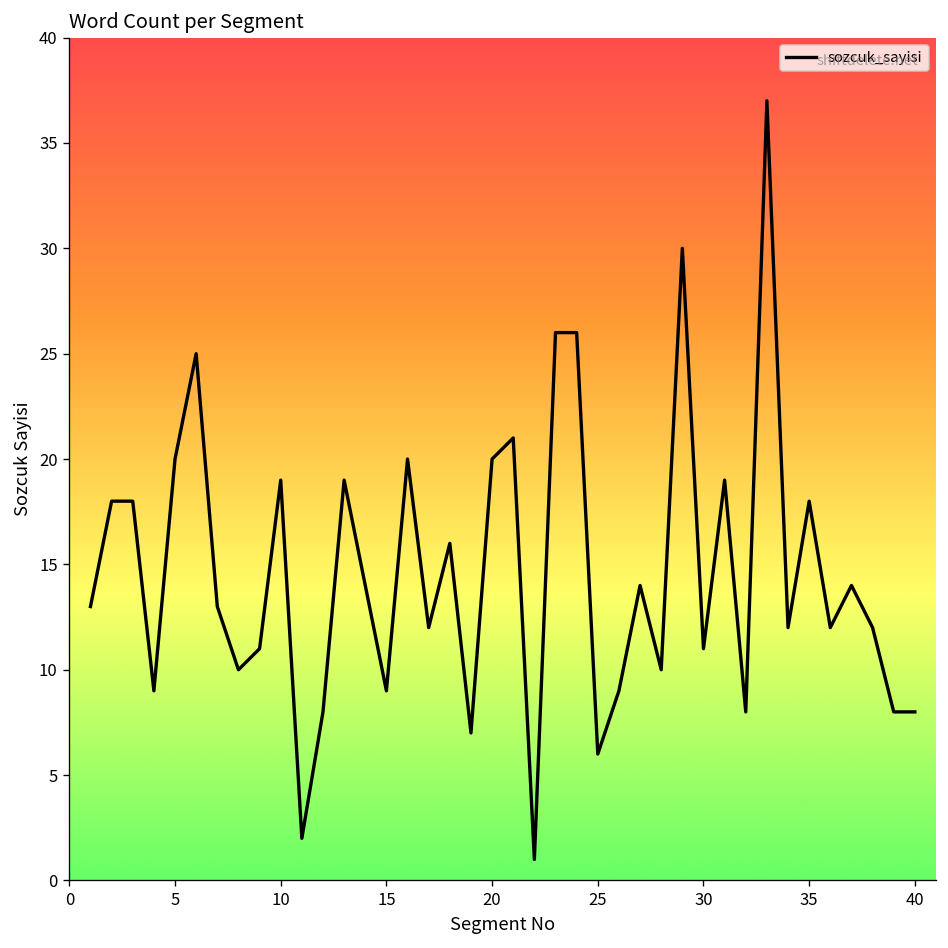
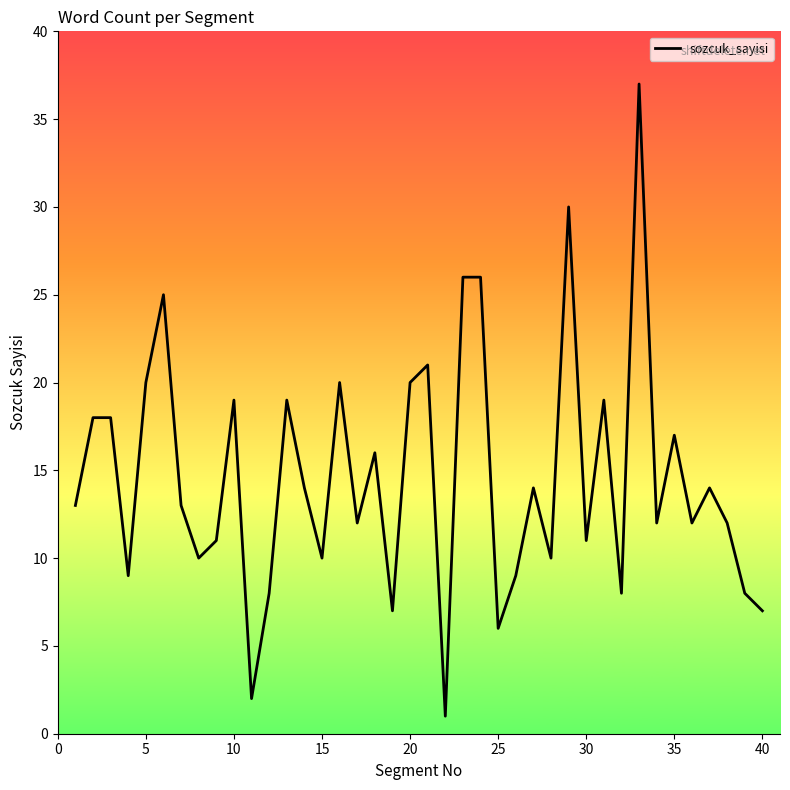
15: 9 -> 10
35: 18 -> 17
40: 8 -> 7
